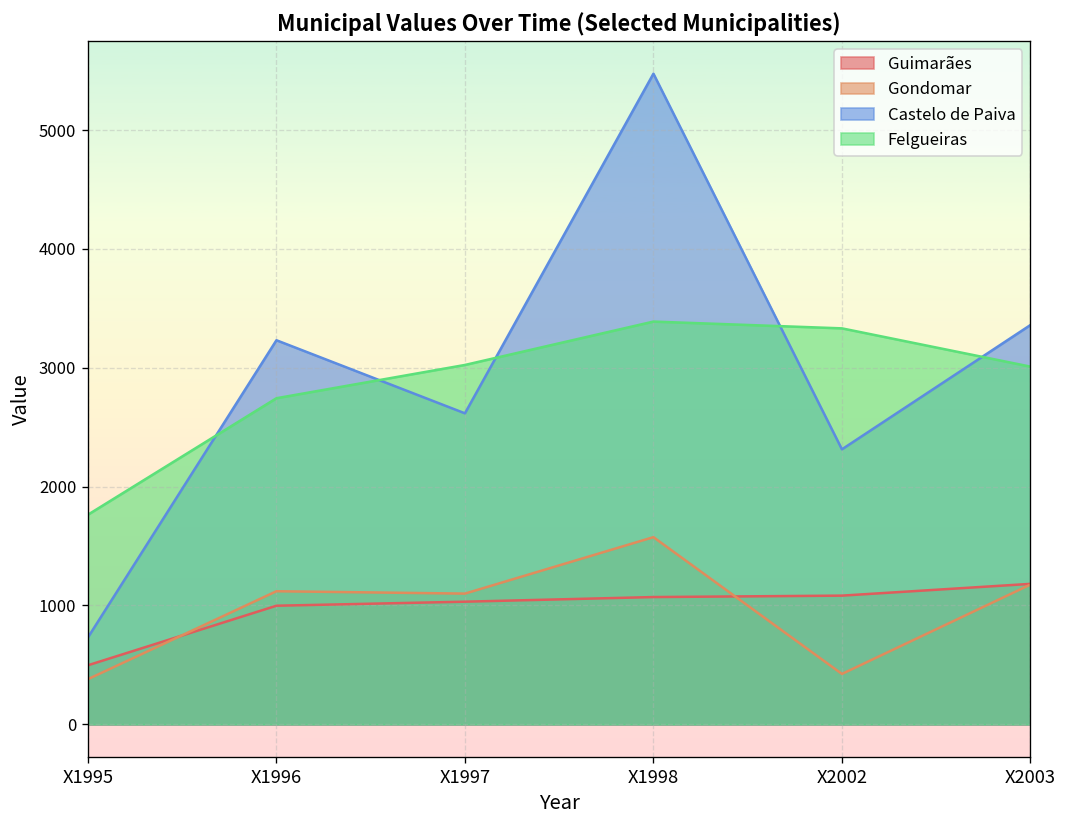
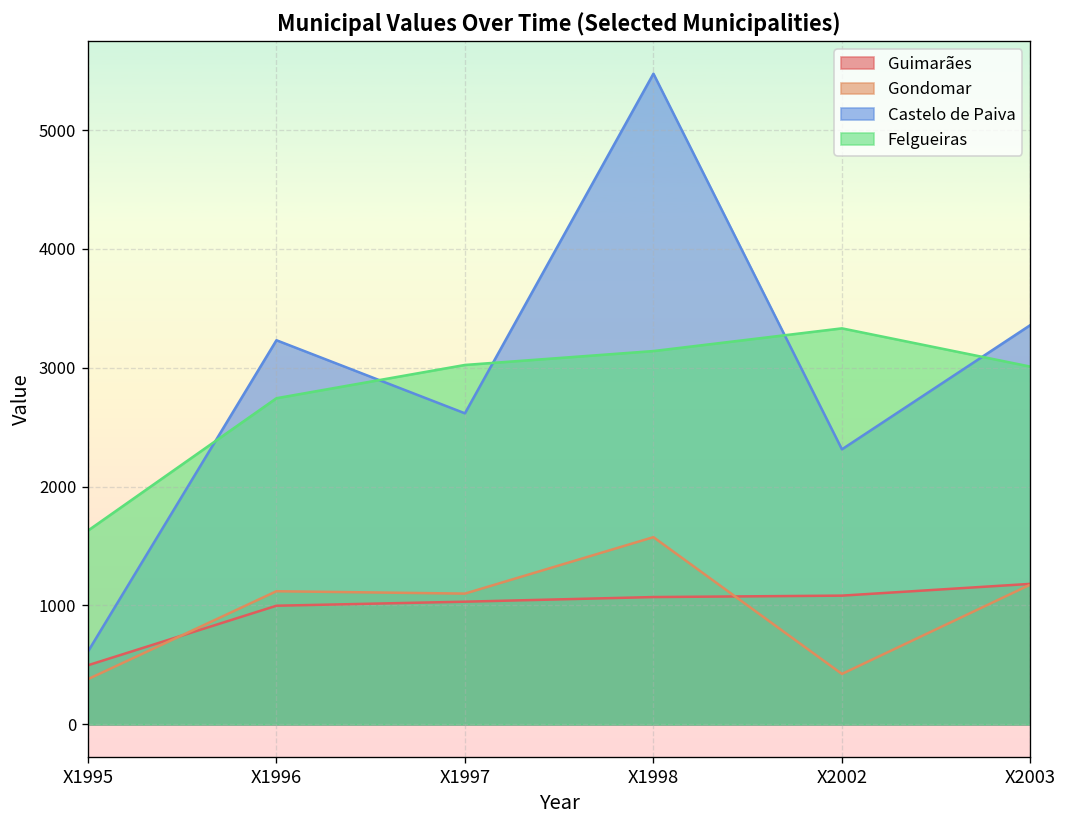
Castelo de Paiva, X1995: 700 -> 600
Felgueiras, X1995: 1800 -> 1600
Felgueiras, X1998: 3400 -> 3100
